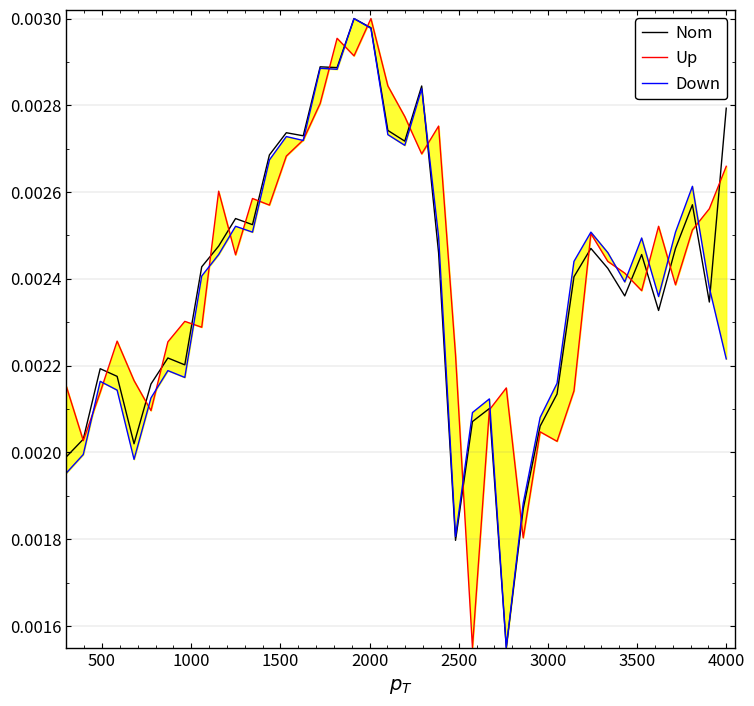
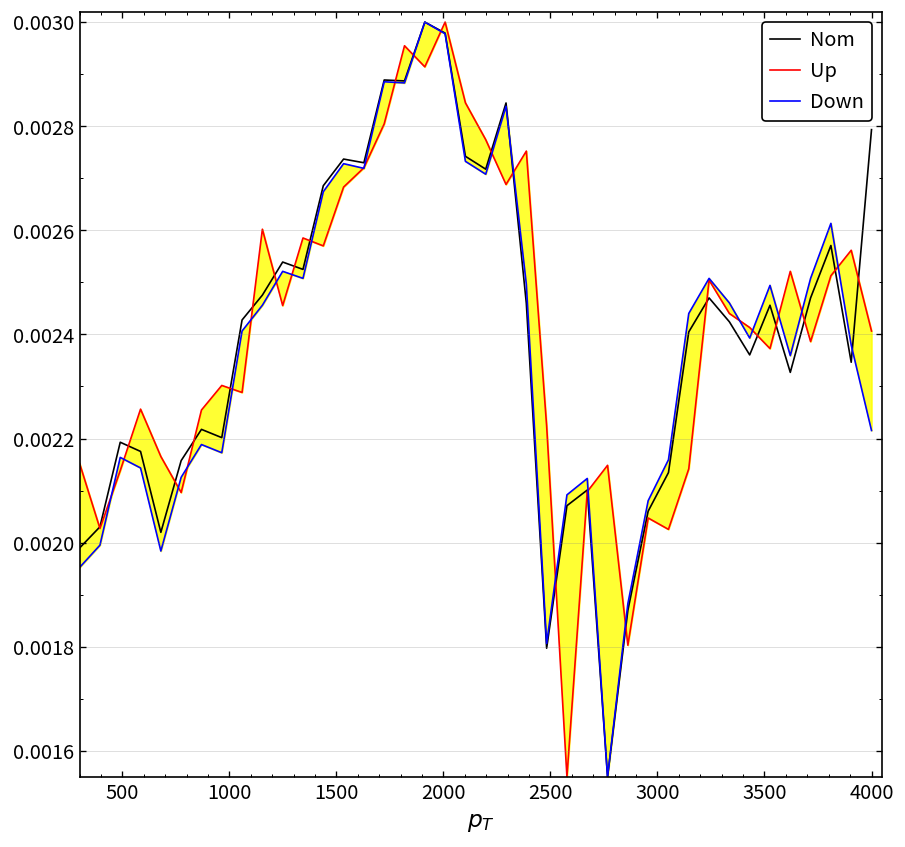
Up, 4000: 0.00266 -> 0.00241
